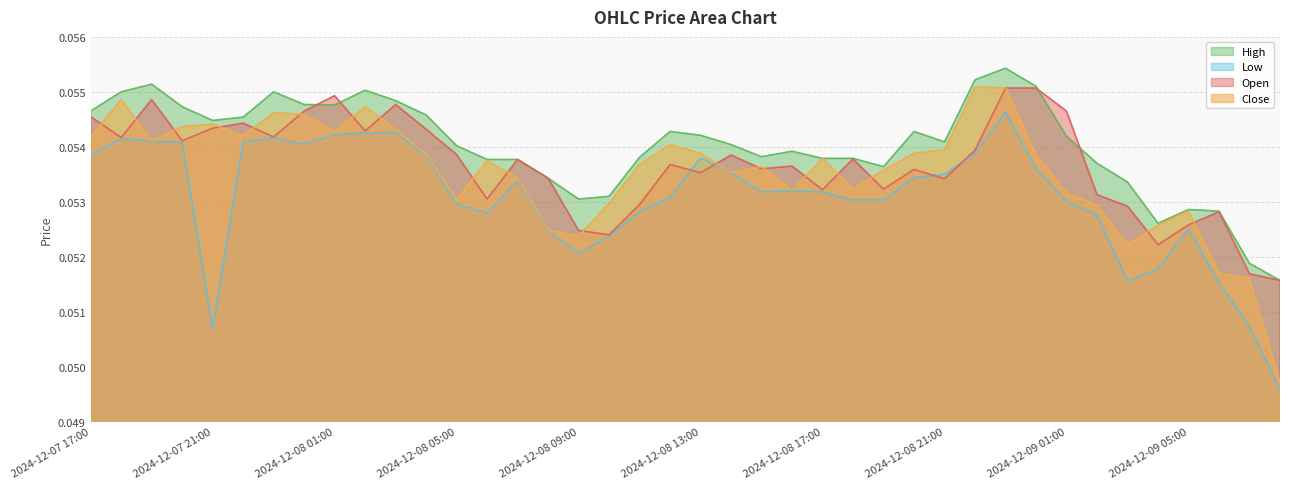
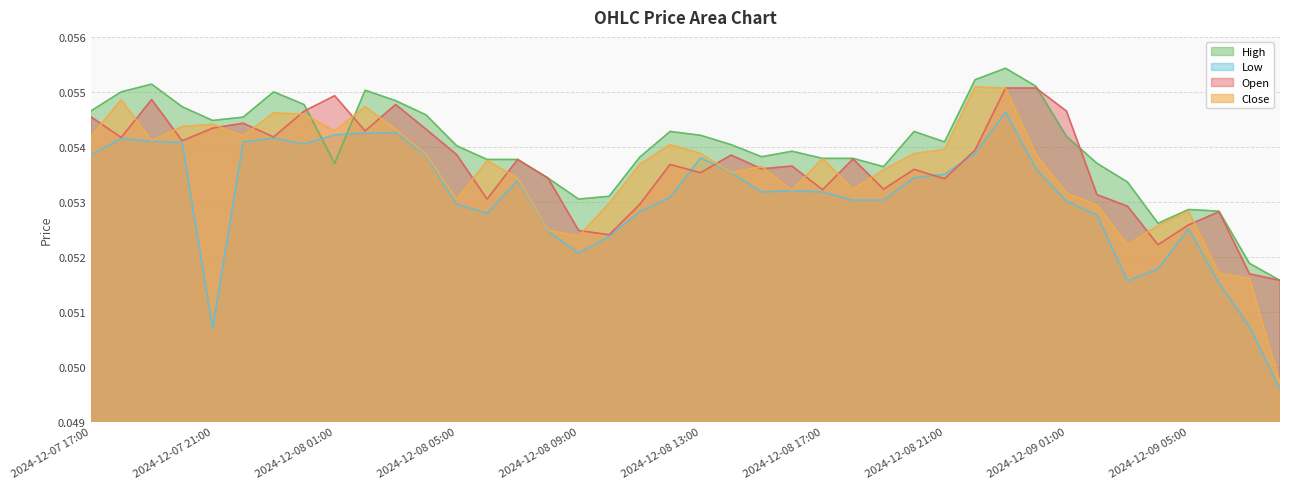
High, 2024-12-08 01:00: 0.0548 -> 0.0537
